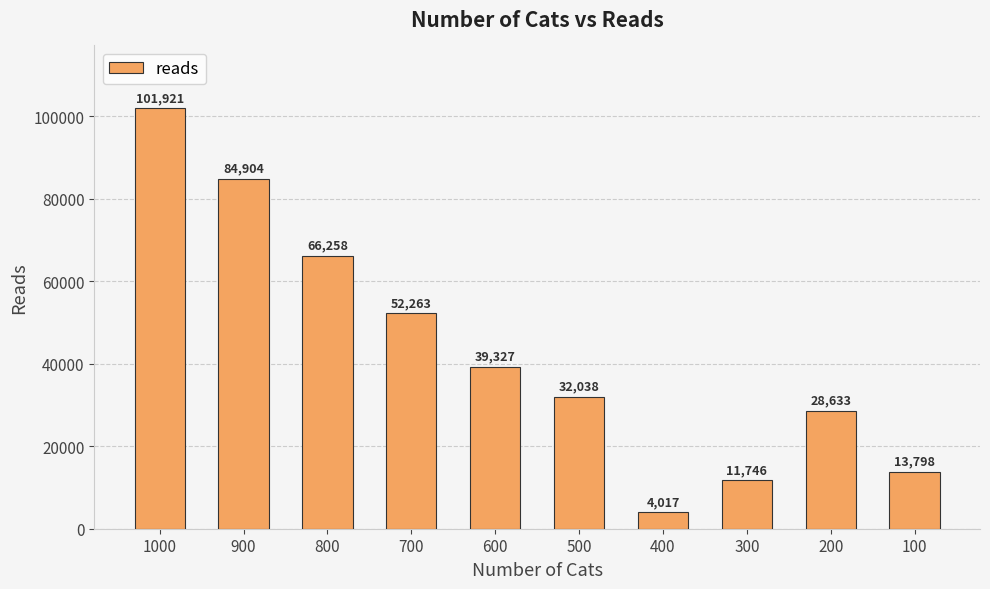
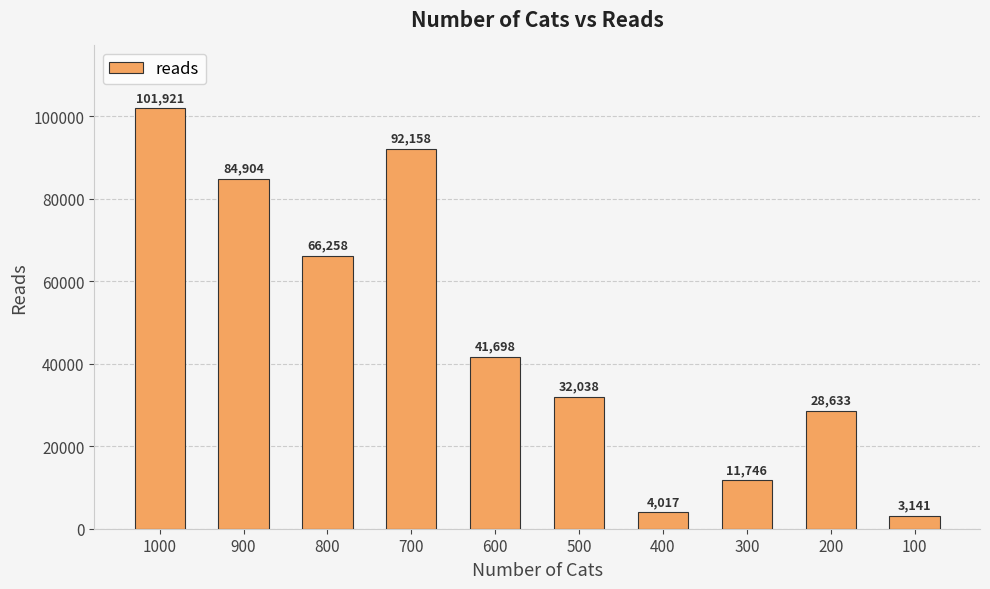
700: 52,263 -> 92,158
600: 39,327 -> 41,698
100: 13,798 -> 3,141
